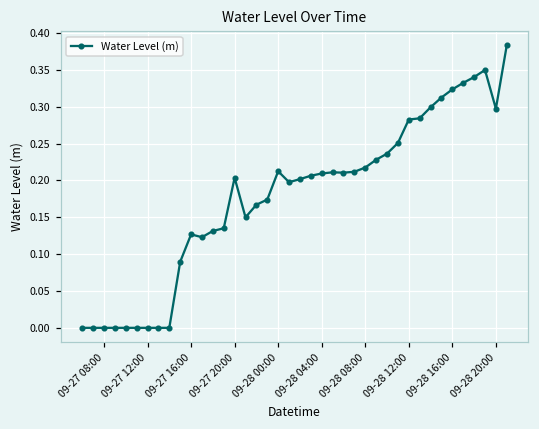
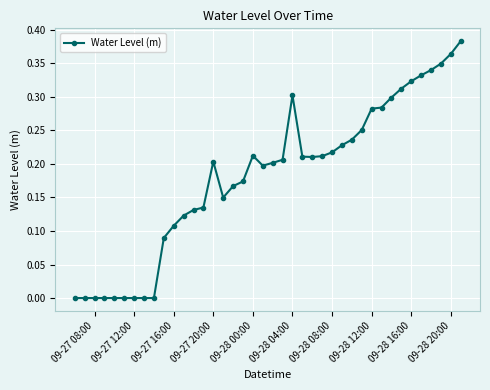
09-27 16:00: 0.13 -> 0.11
09-28 04:00: 0.21 -> 0.30
09-28 20:00: 0.30 -> 0.36
